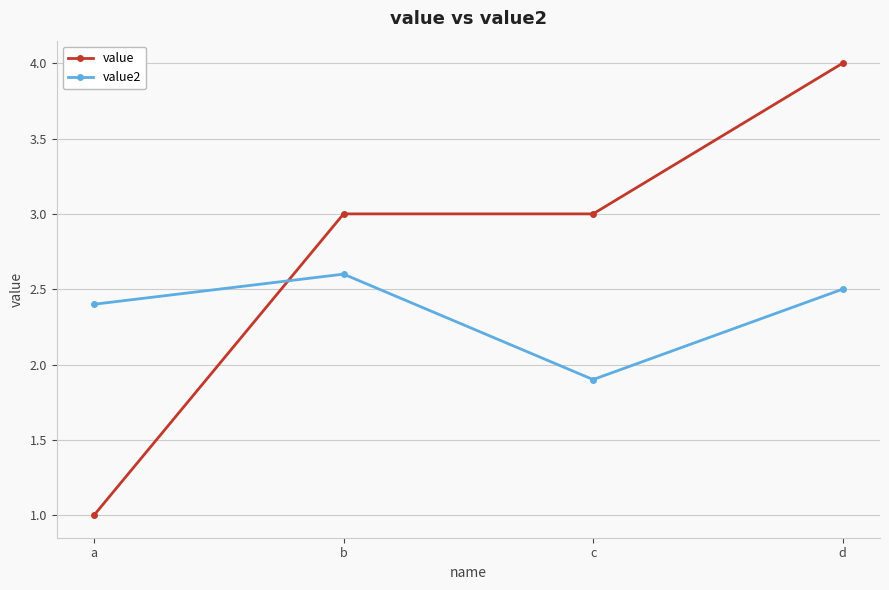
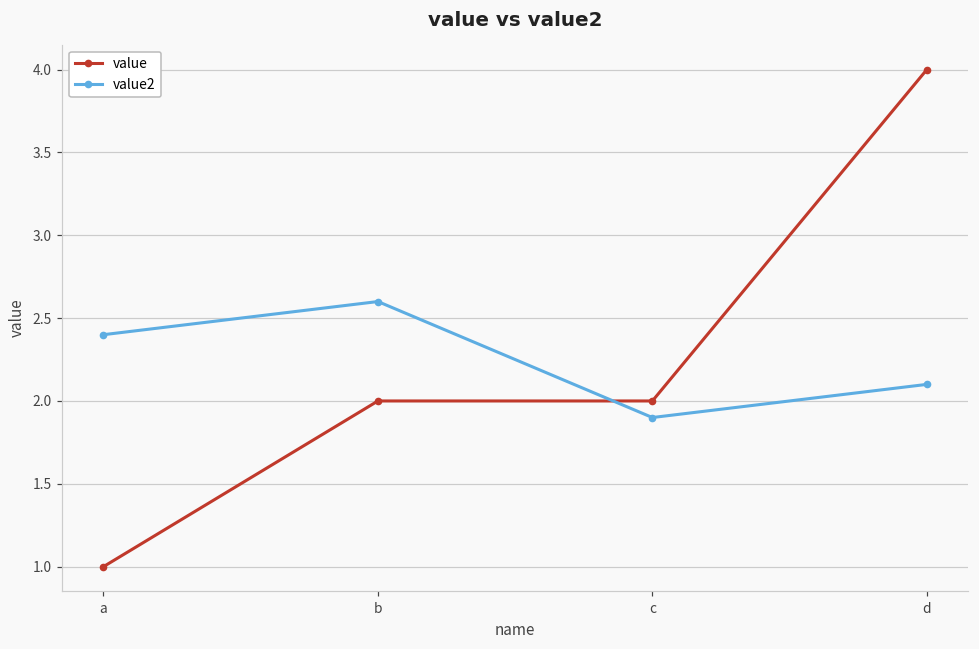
value, b: 3 -> 2
value, c: 3 -> 2
value2, d: 2.5 -> 2.1
